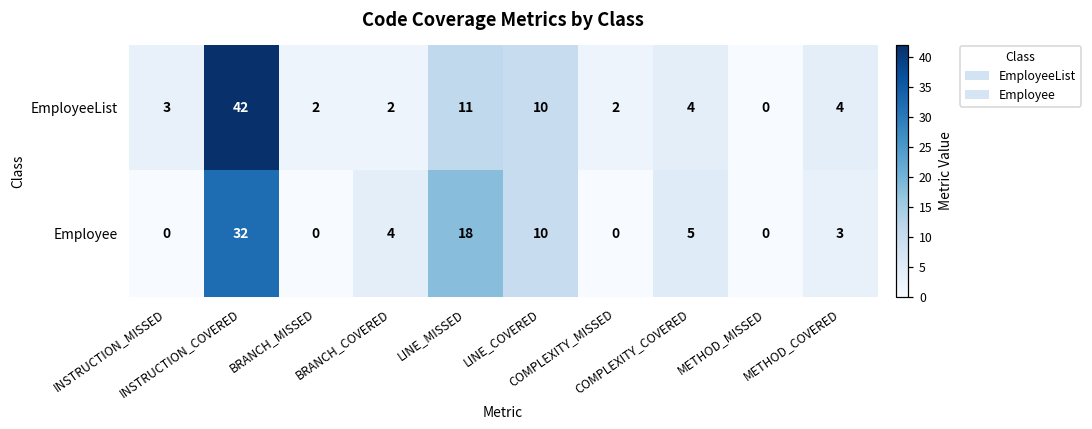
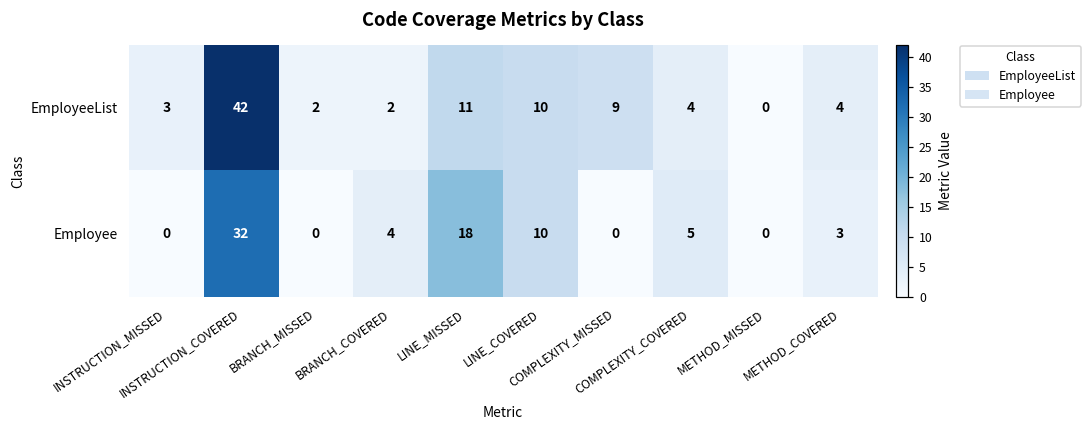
EmployeeList, COMPLEXITY_MISSED: 2 -> 9
